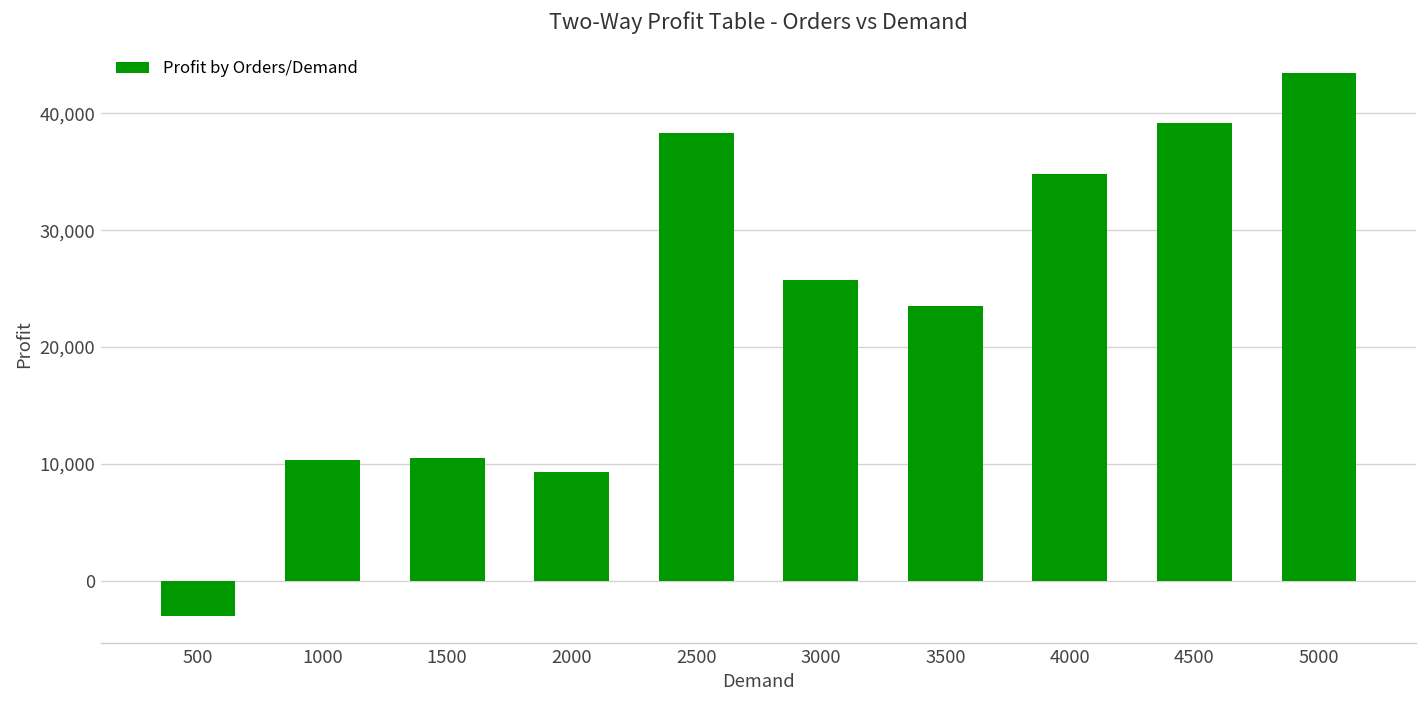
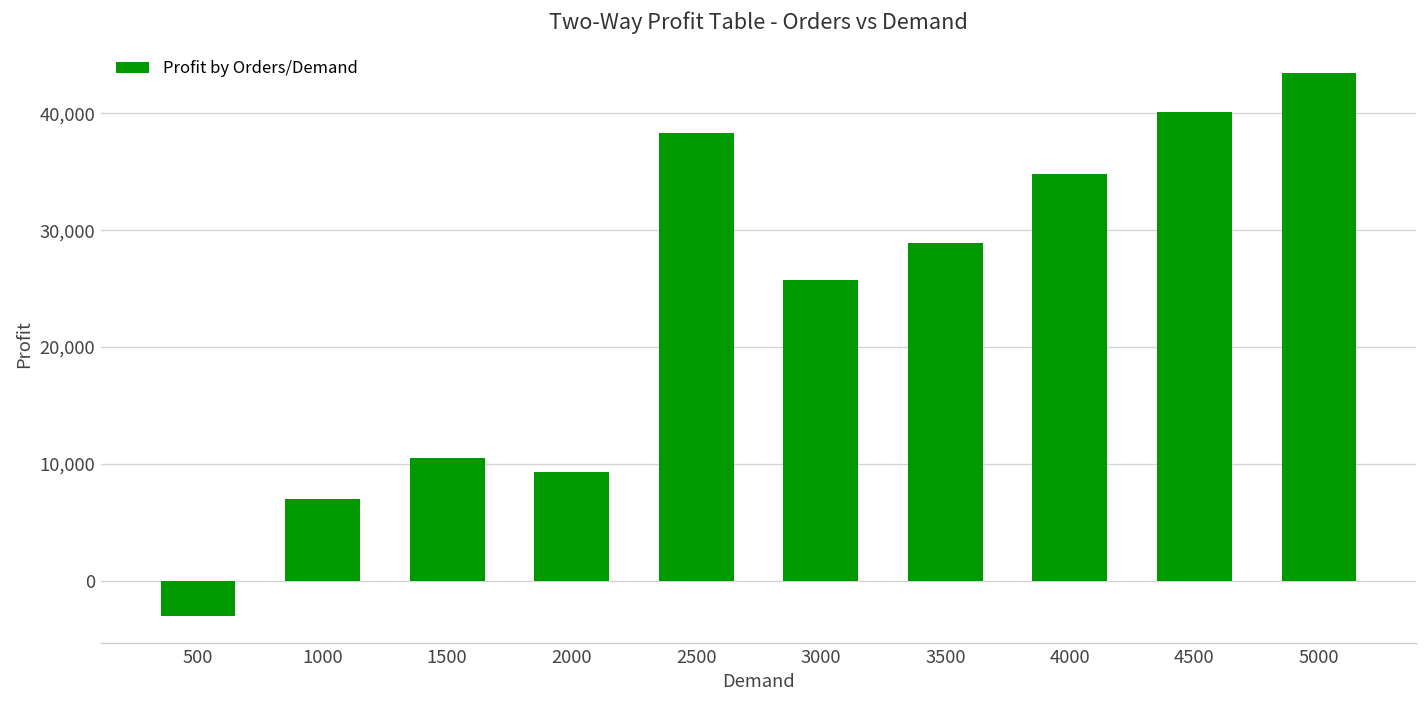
1000: 10,000 -> 7,000
3500: 24,000 -> 29,000
4500: 39,000 -> 40,000
